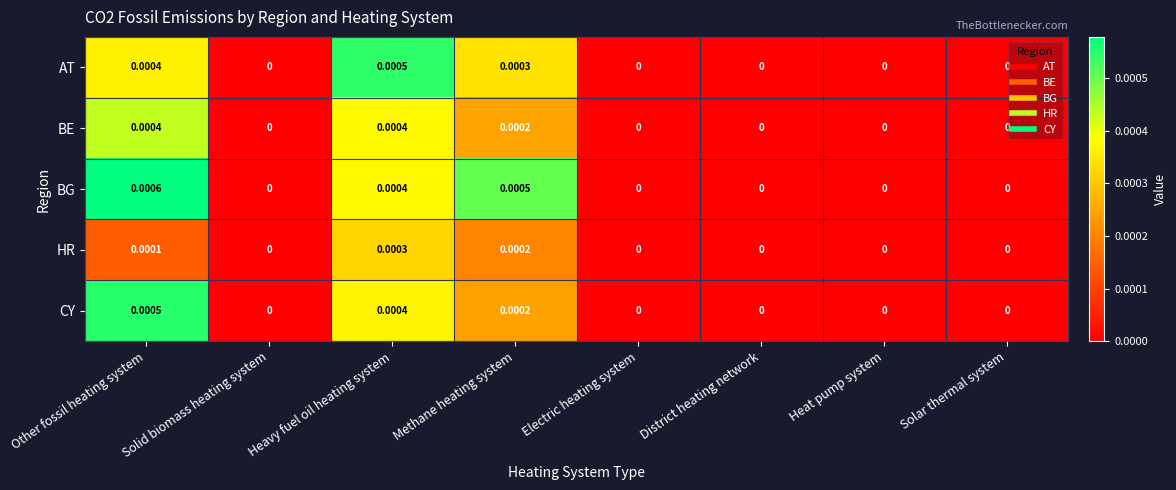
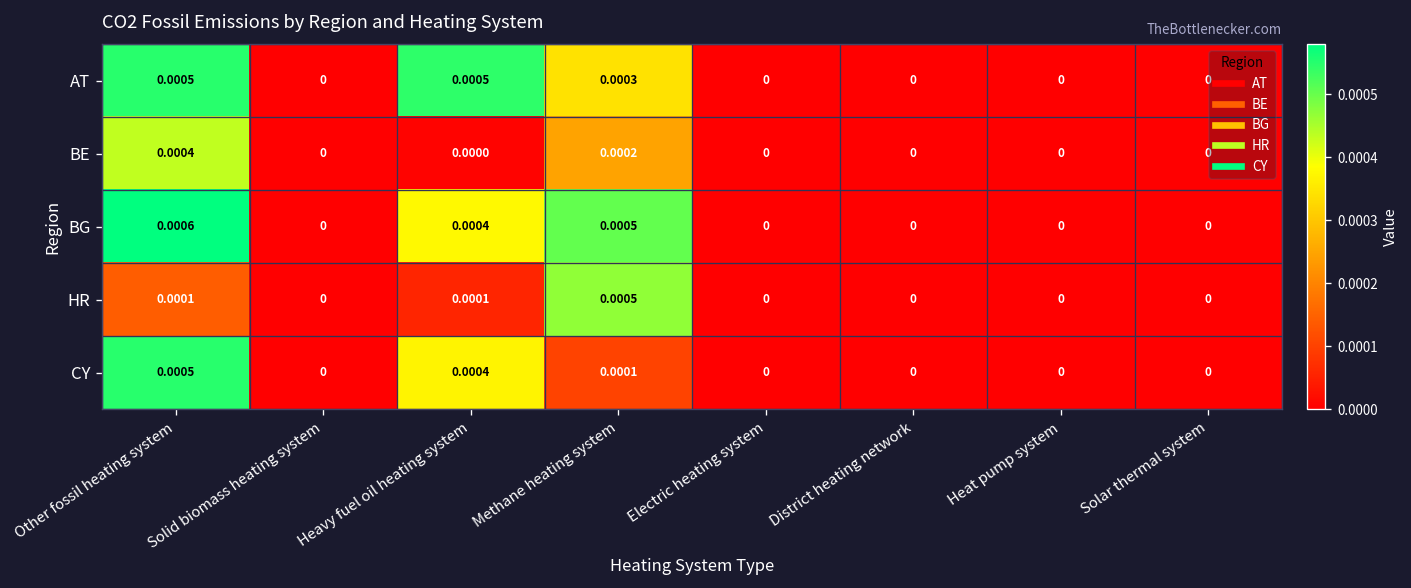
AT, Other fossil heating system: 0.0004 -> 0.0005
BE, Heavy fuel oil heating system: 0.0004 -> 0.0000
HR, Heavy fuel oil heating system: 0.0003 -> 0.0001
HR, Methane heating system: 0.0002 -> 0.0005
CY, Methane heating system: 0.0002 -> 0.0001
